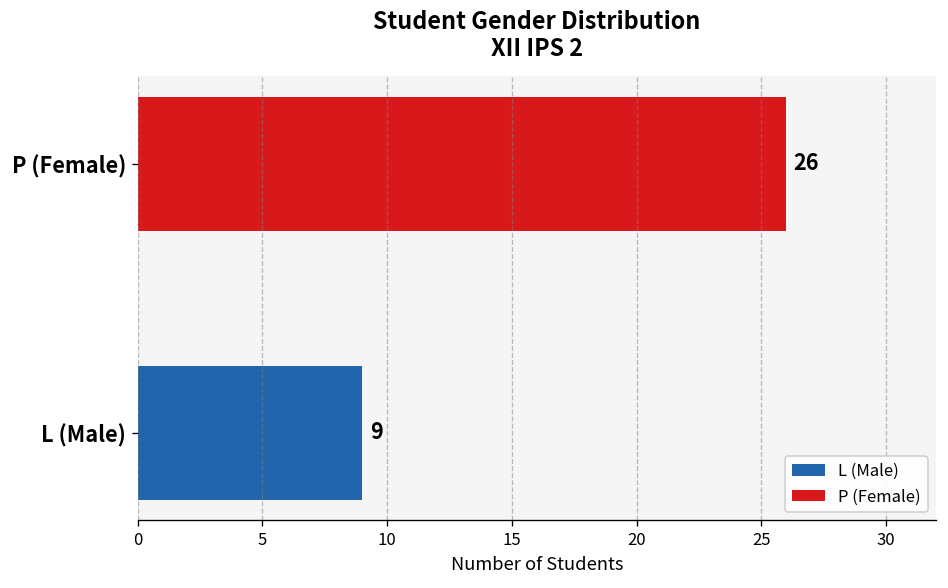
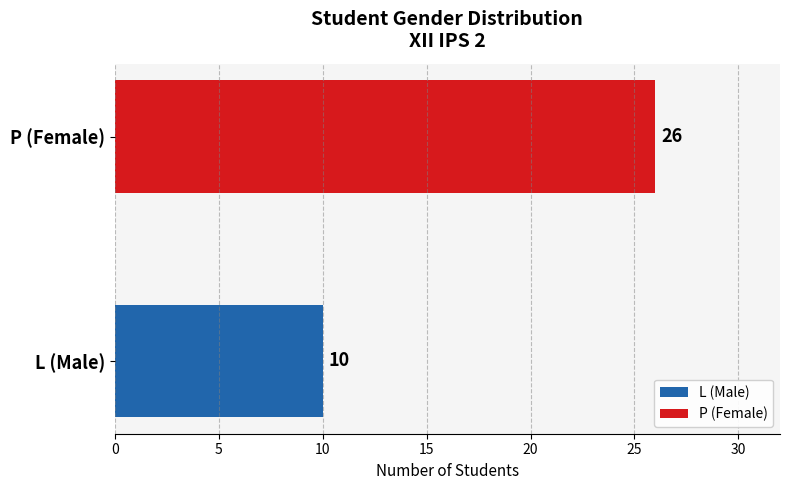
L (Male): 9 -> 10
